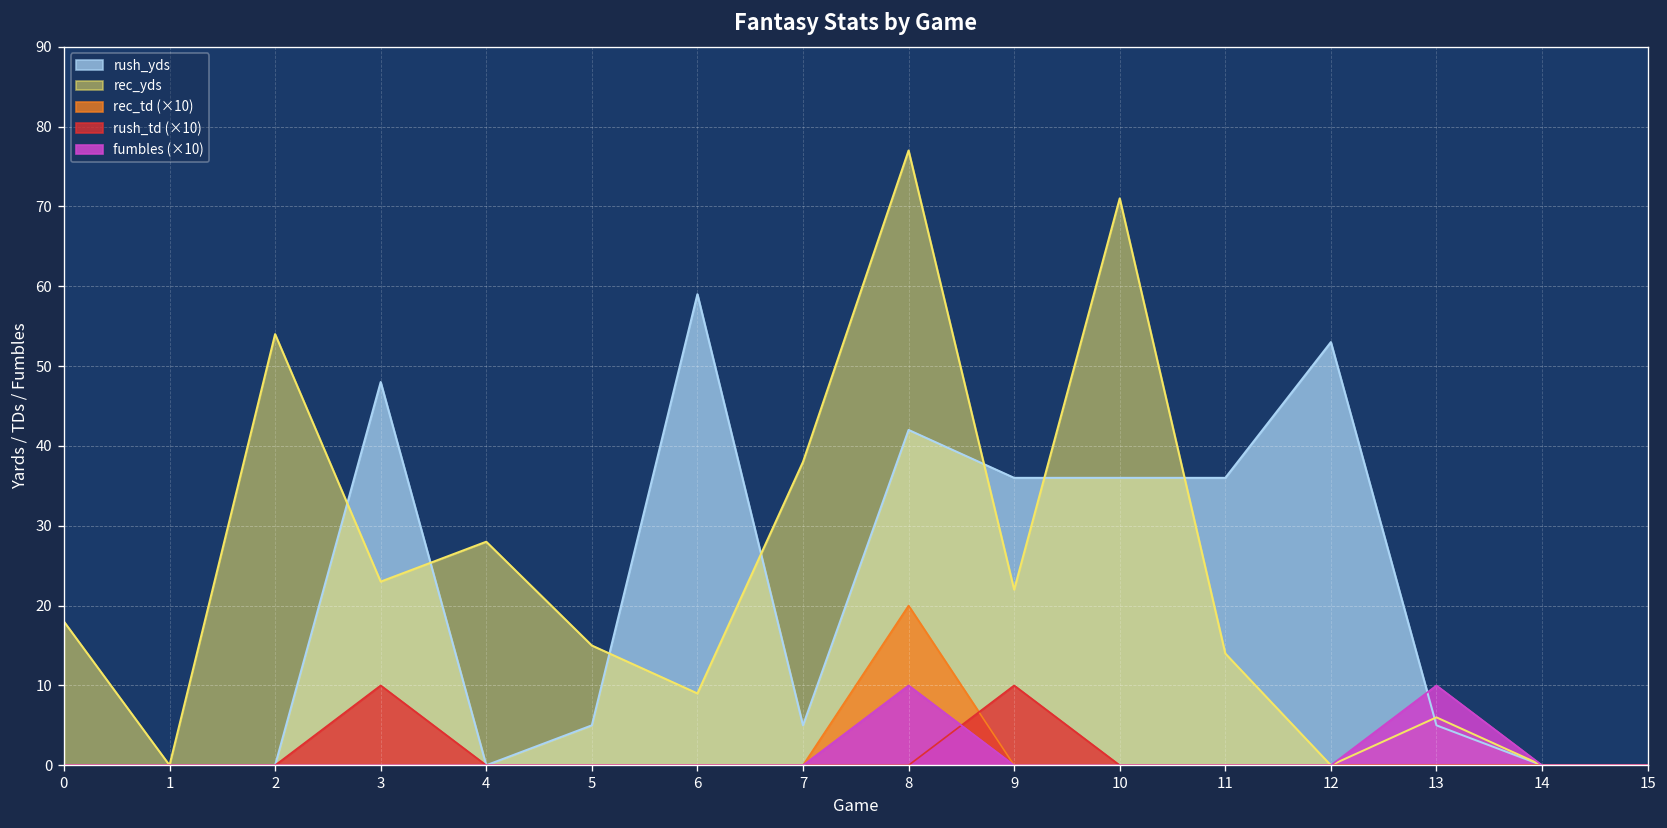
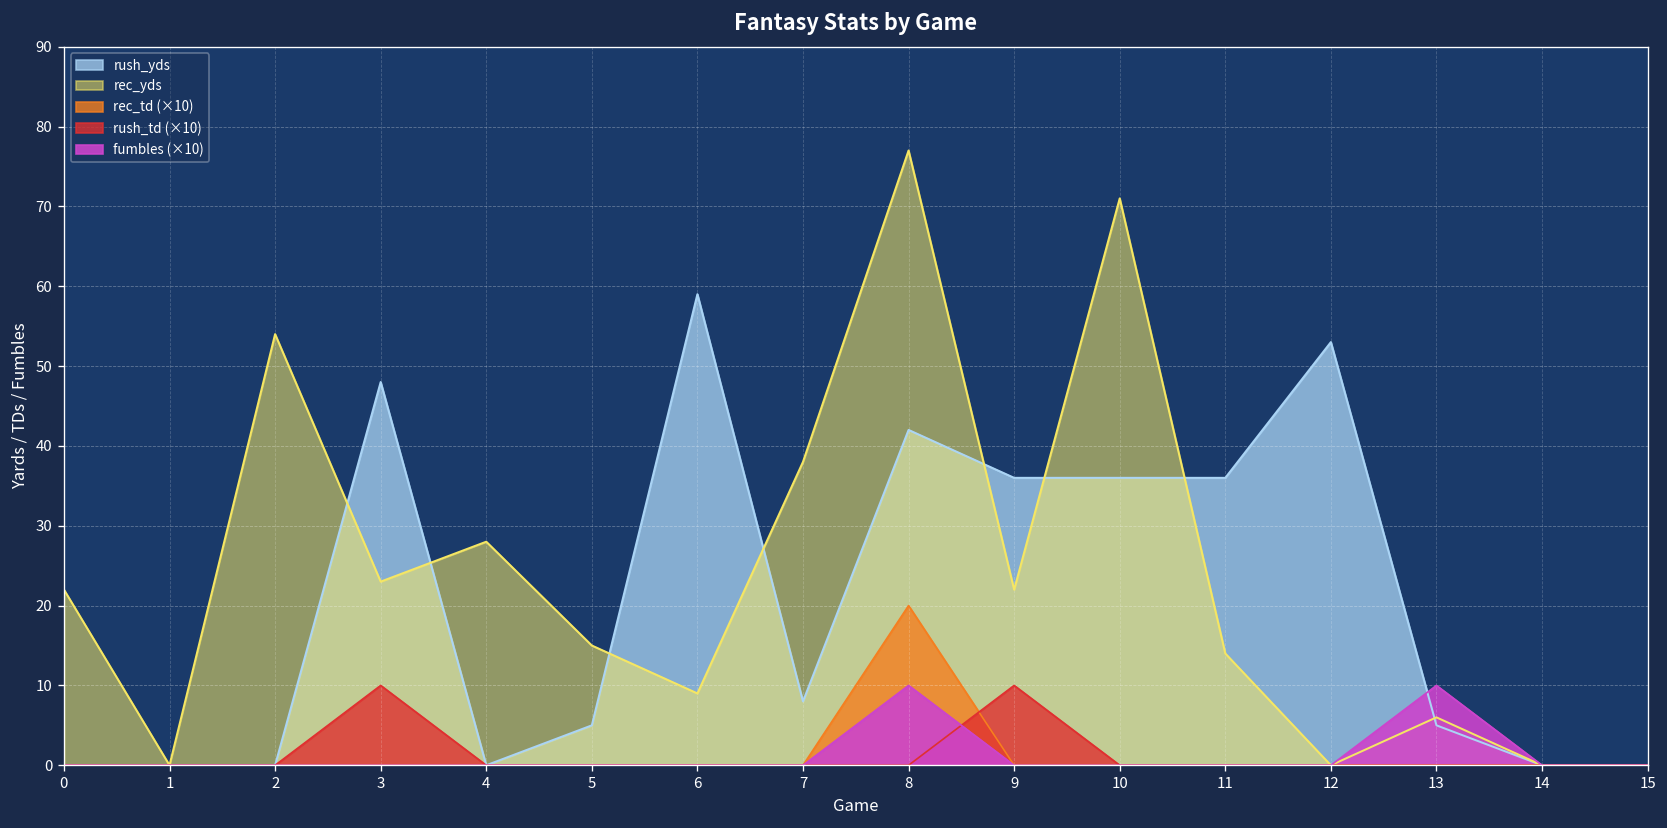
rec_yds, 0: 18 -> 22
rush_yds, 7: 5 -> 8
